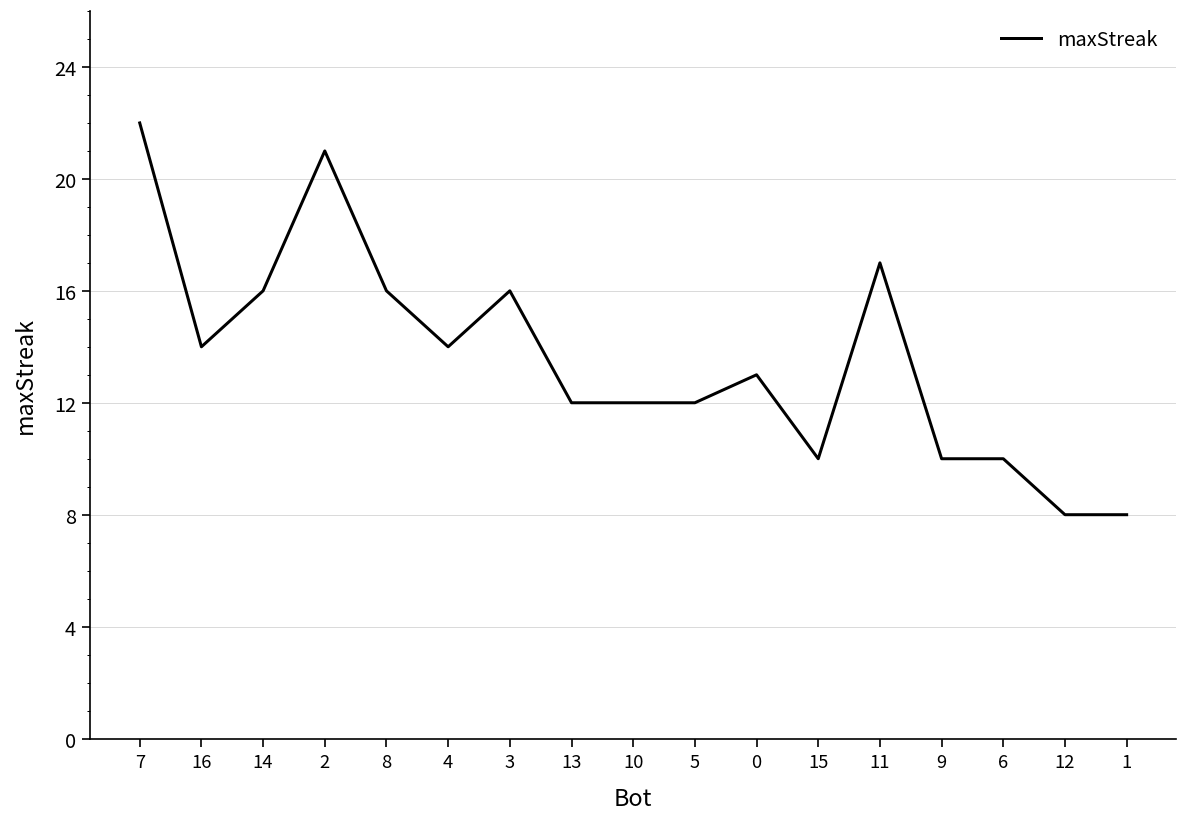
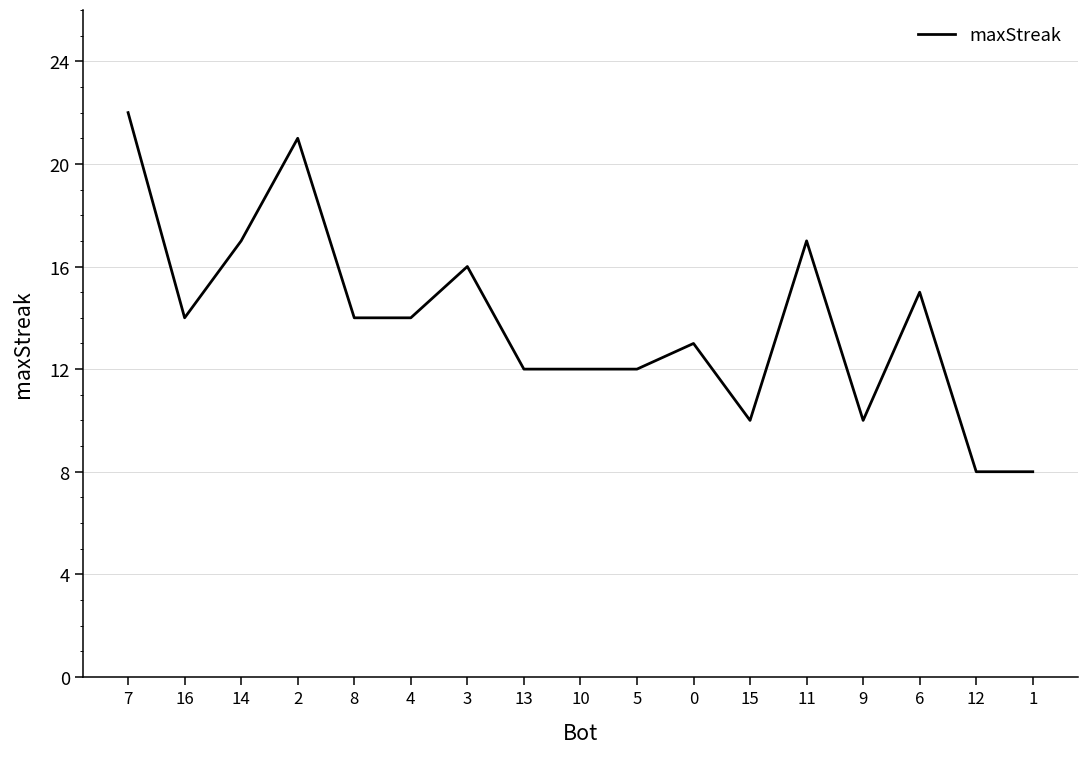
14: 16 -> 17
8: 16 -> 14
6: 10 -> 15
